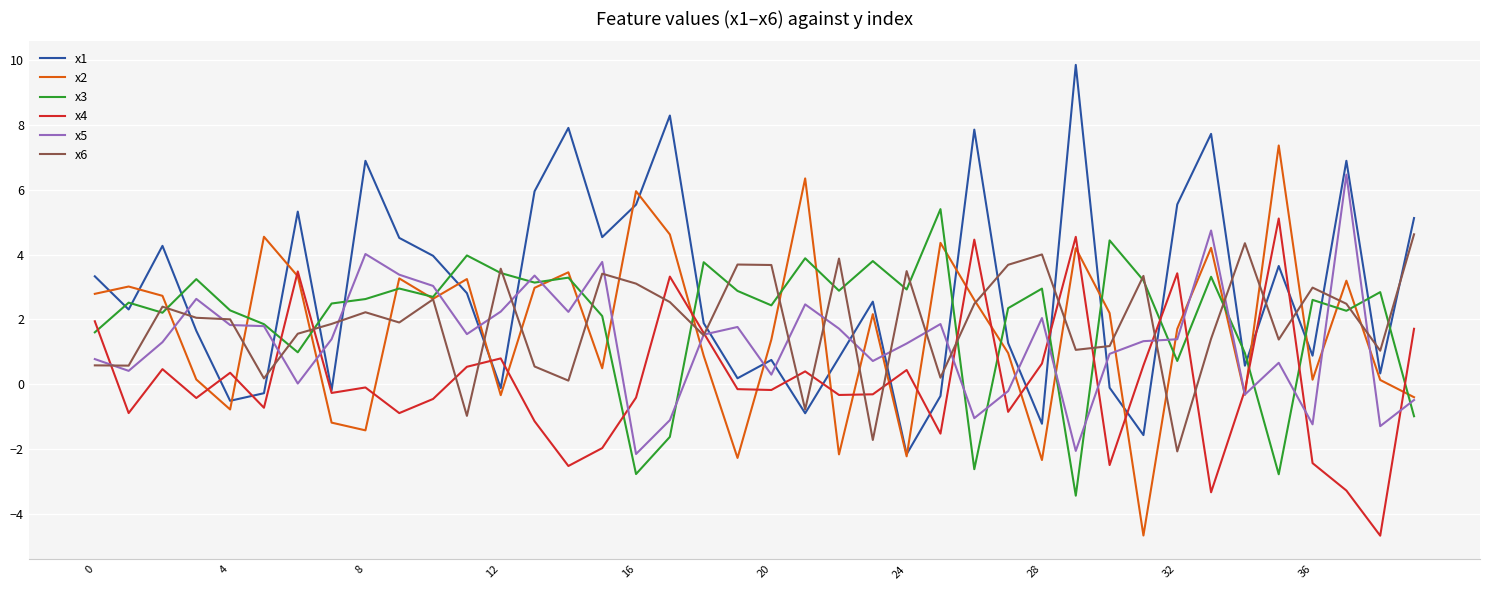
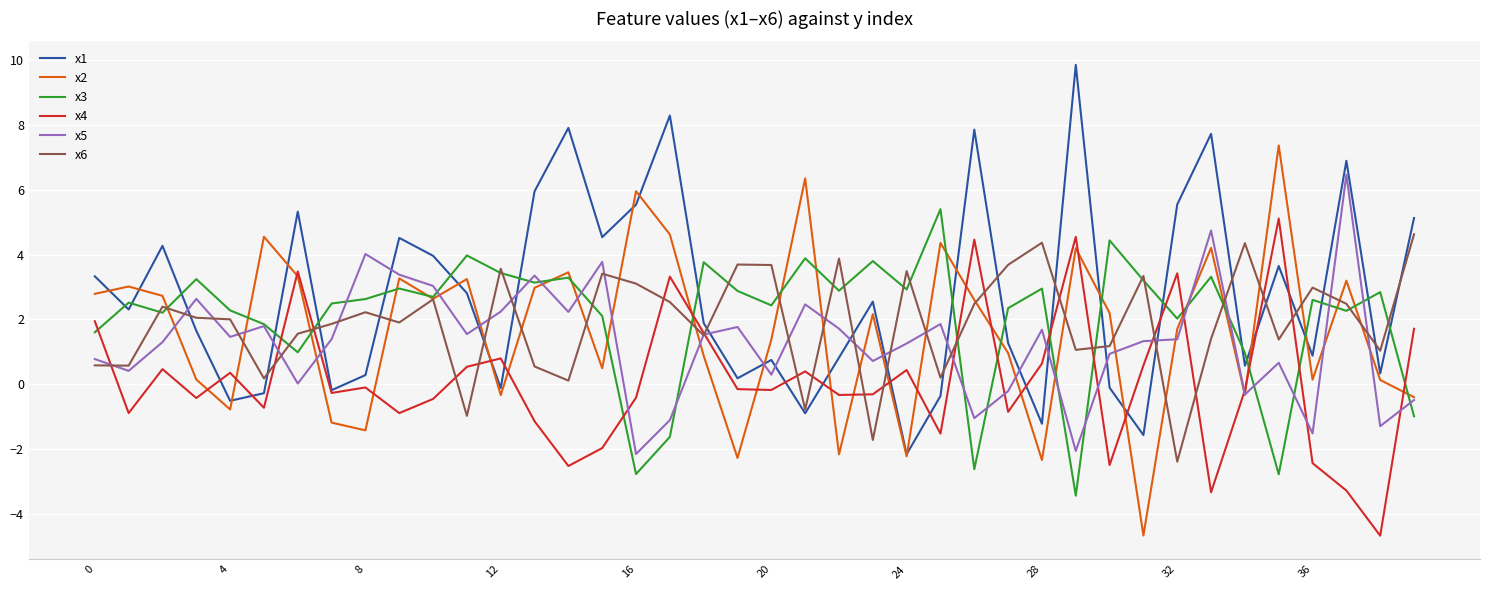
x5, 4: 1.8 -> 1.5
x1, 8: 6.9 -> 0.3
x5, 28: 2.0 -> 1.7
x6, 28: 4.0 -> 4.4
x3, 32: 0.7 -> 2.0
x6, 32: -2.1 -> -2.4
x5, 36: -1.2 -> -1.5
